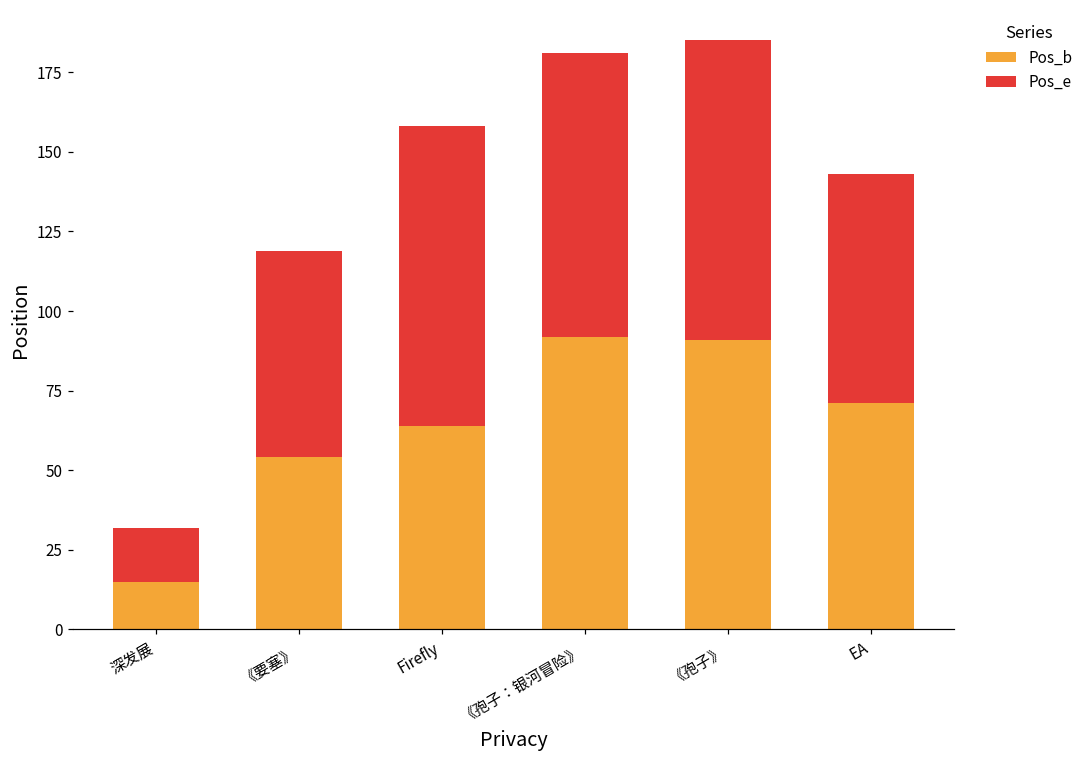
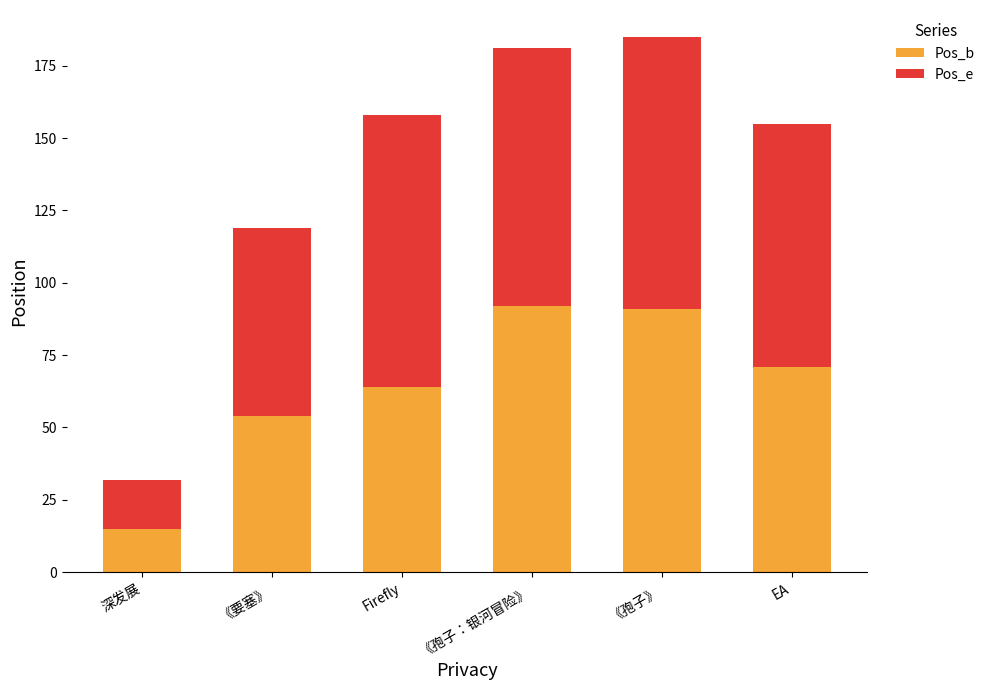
Pos_e, EA: 72 -> 84
